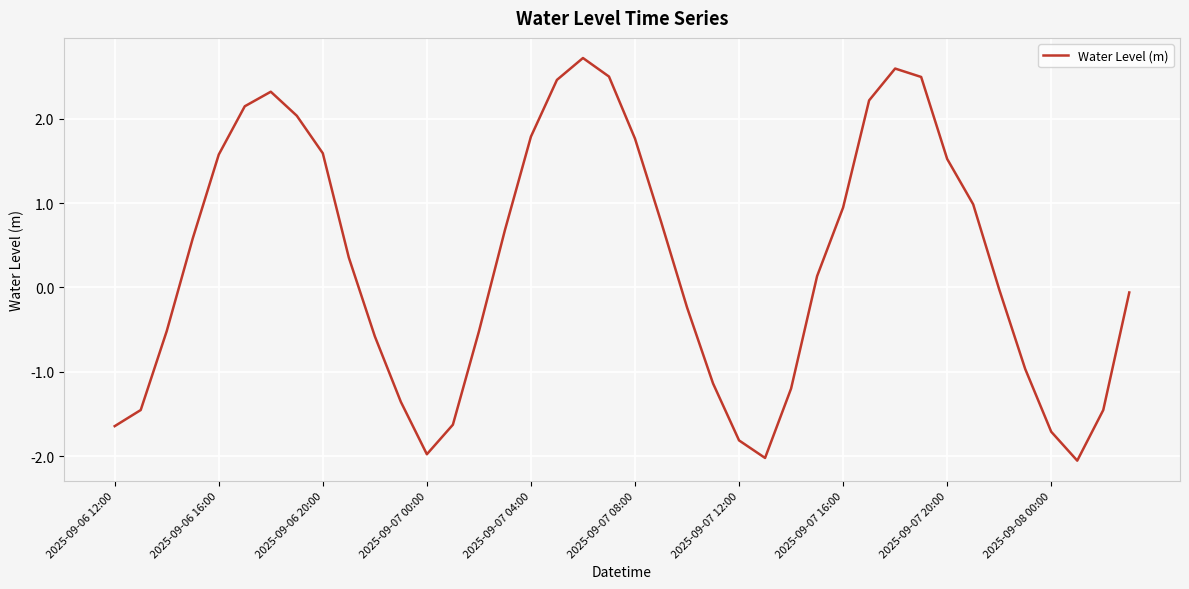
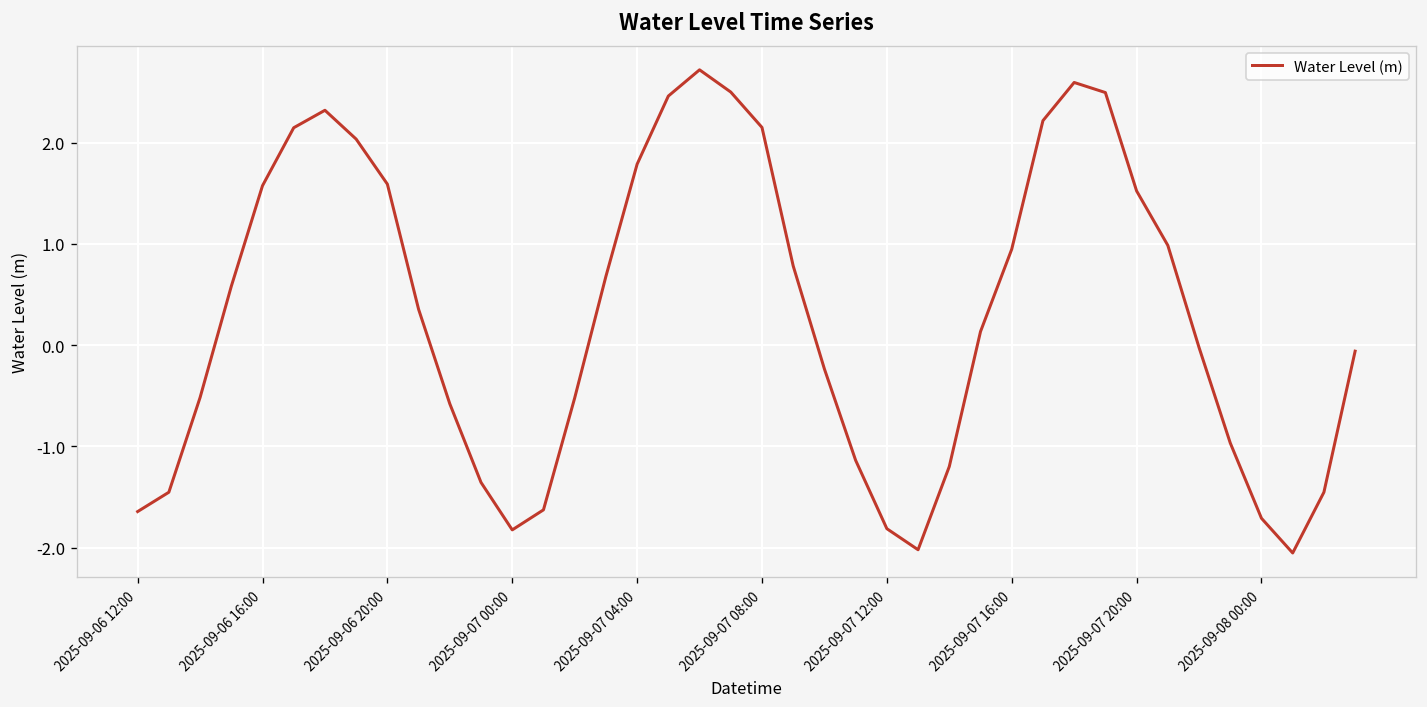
2025-09-07 00:00: -2.0 -> -1.8
2025-09-07 08:00: 1.8 -> 2.1
